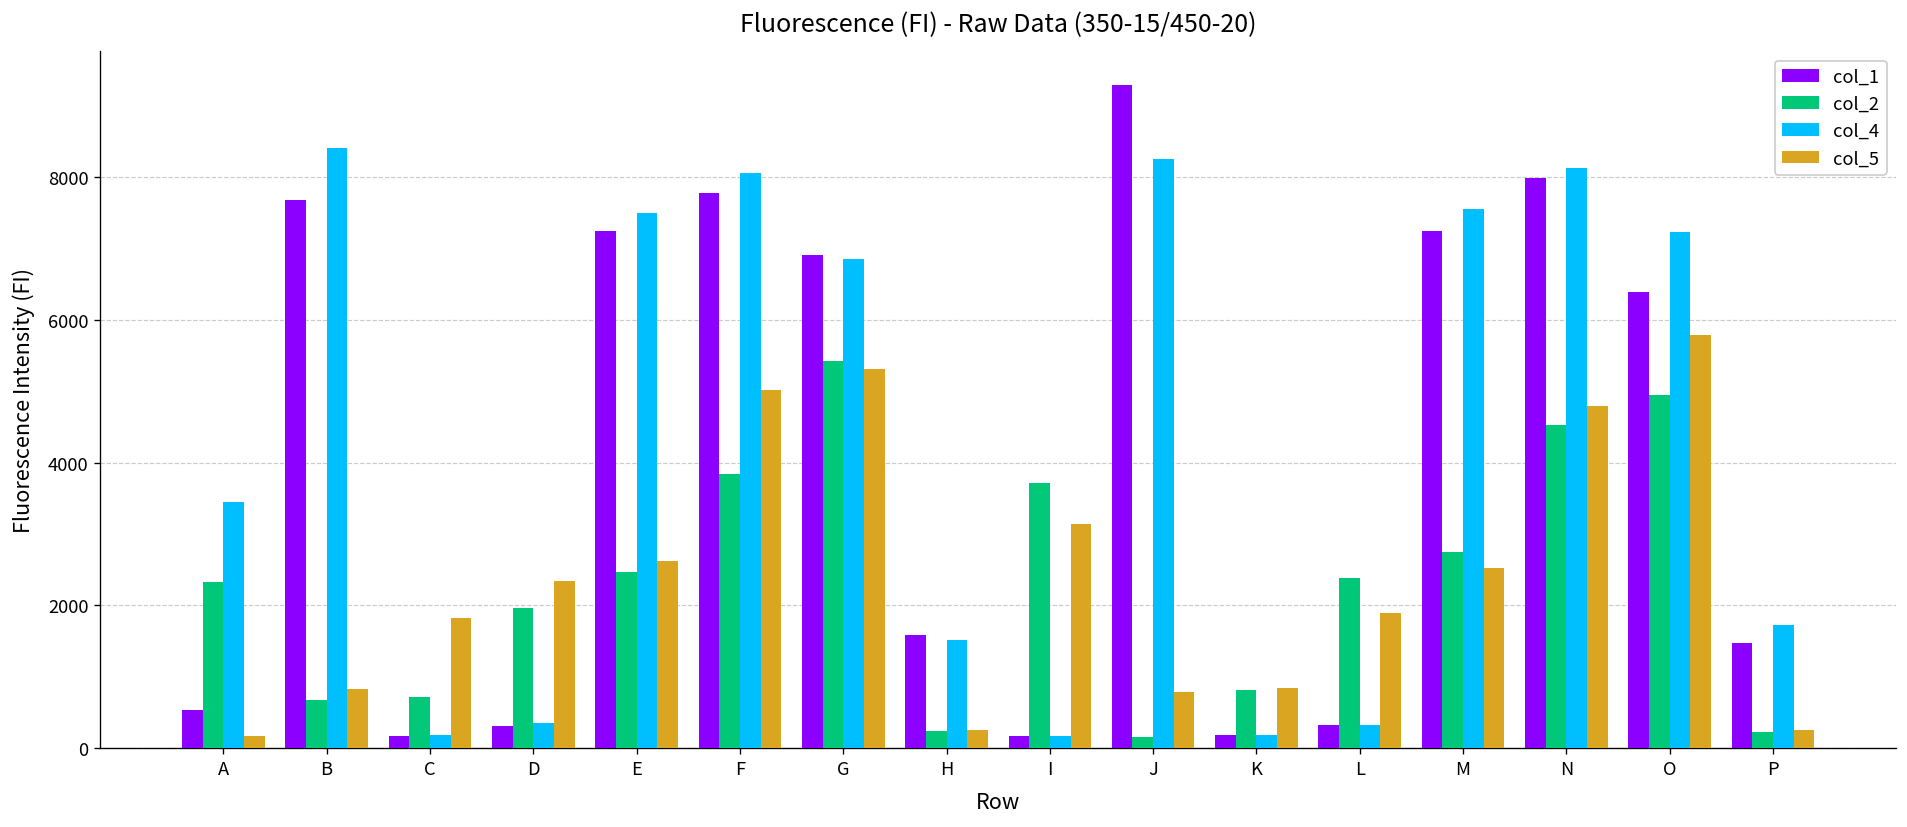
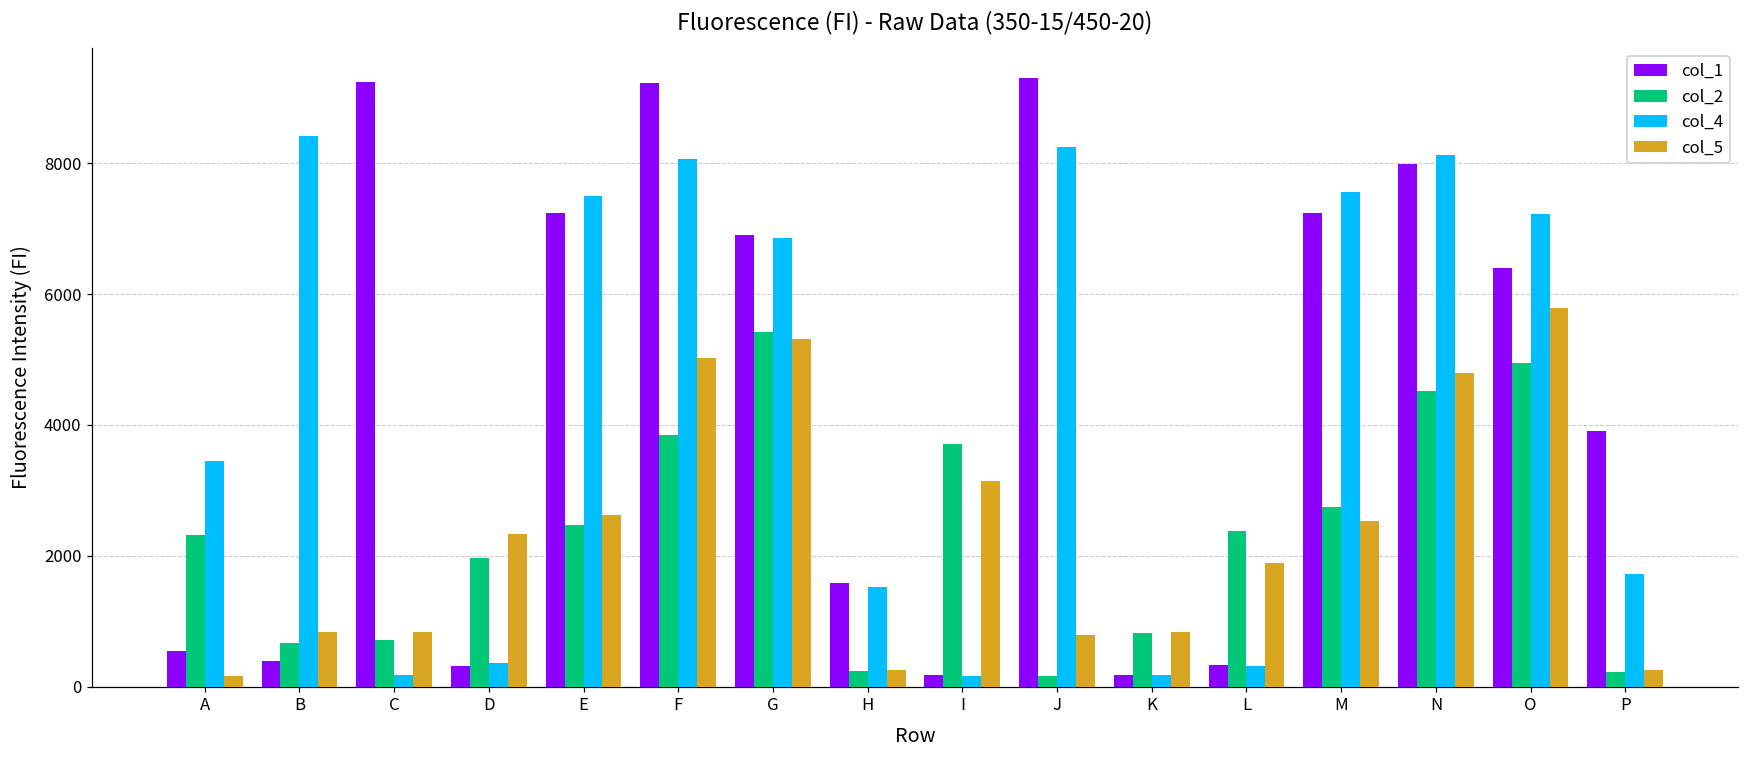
col_1, B: 7700 -> 400
col_1, C: 200 -> 9200
col_5, C: 1800 -> 800
col_1, F: 7800 -> 9200
col_1, P: 1500 -> 3900
